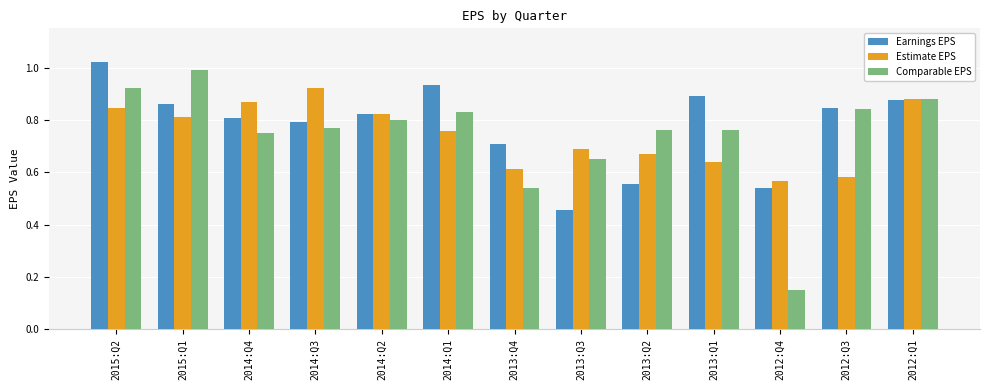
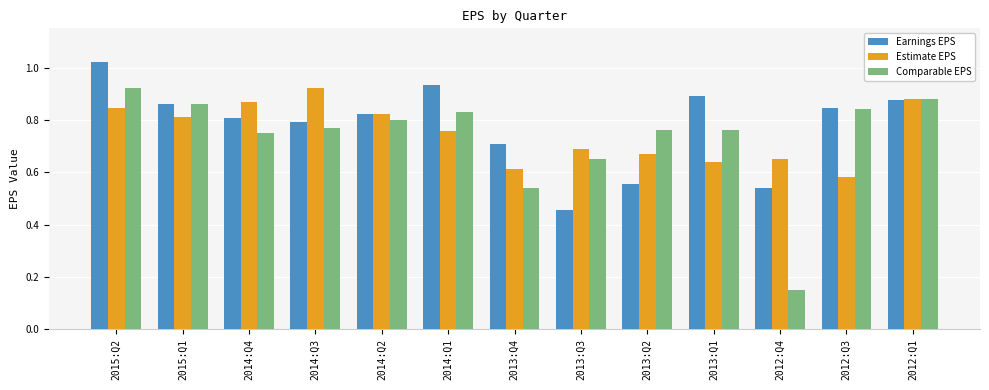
Comparable EPS, 2015:Q1: 0.99 -> 0.86
Estimate EPS, 2012:Q4: 0.57 -> 0.65
